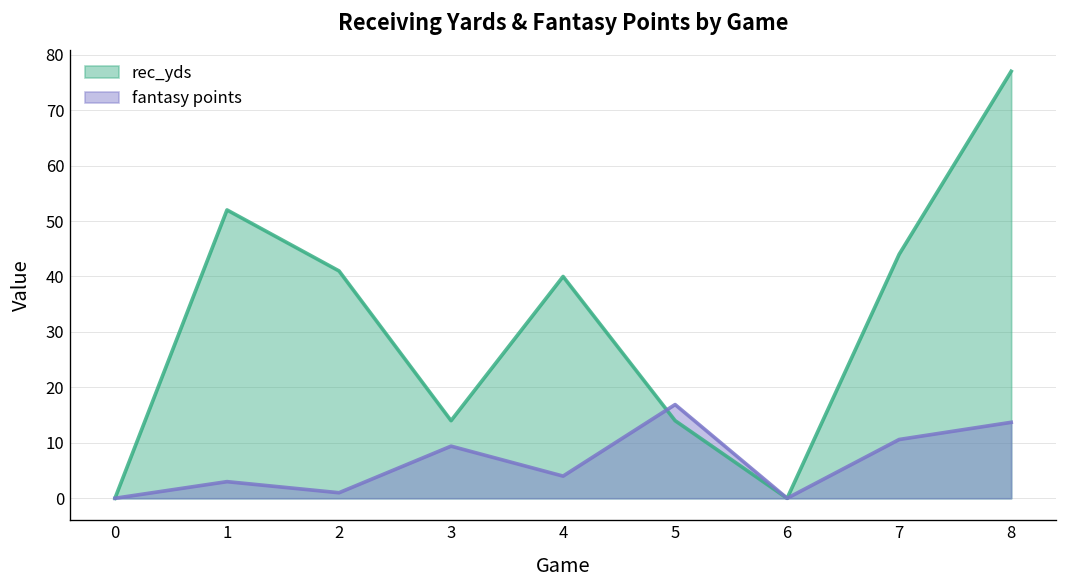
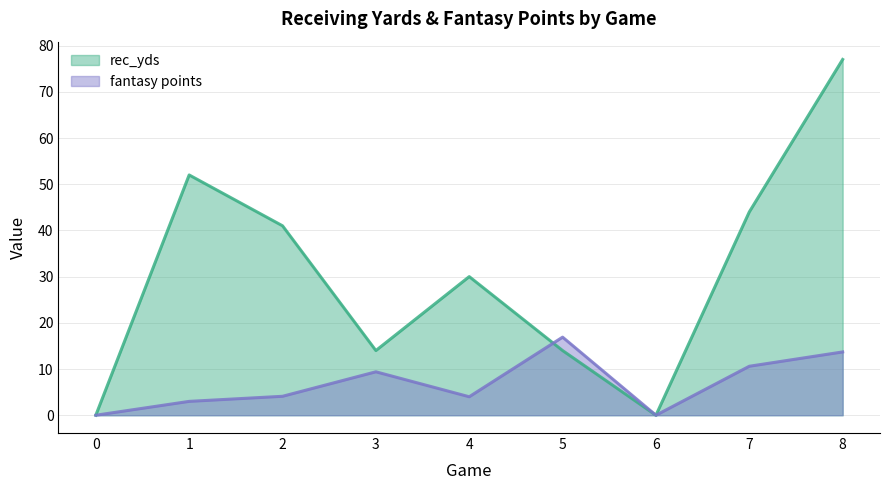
fantasy points, 2: 1 -> 4
rec_yds, 4: 40 -> 30
